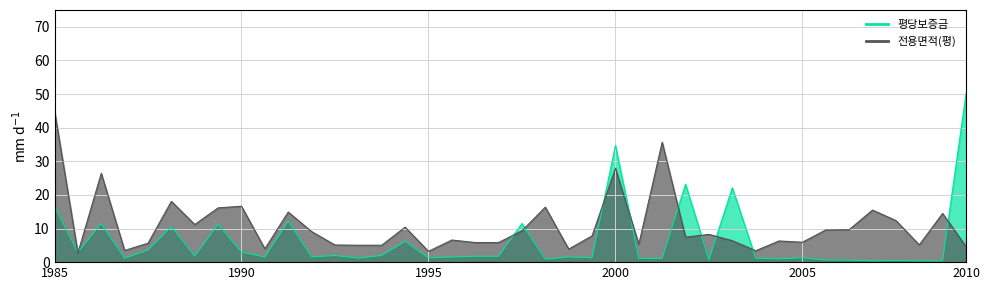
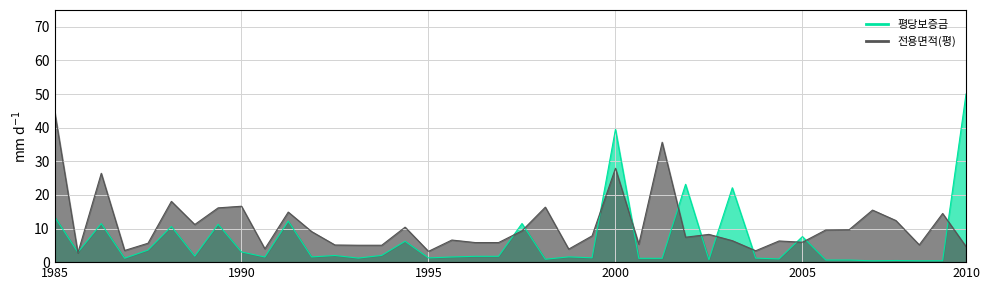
평당보증금, 1985: 17 -> 14
평당보증금, 2000: 35 -> 39
평당보증금, 2005: 1 -> 8
